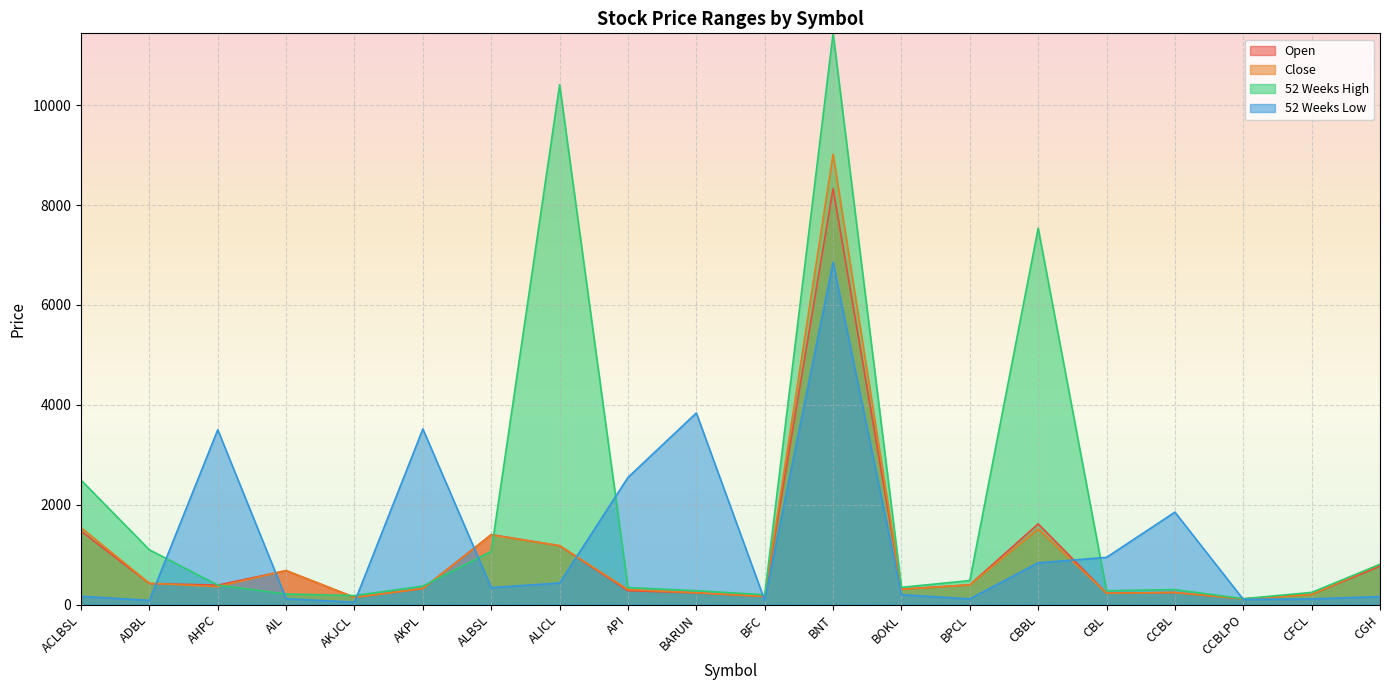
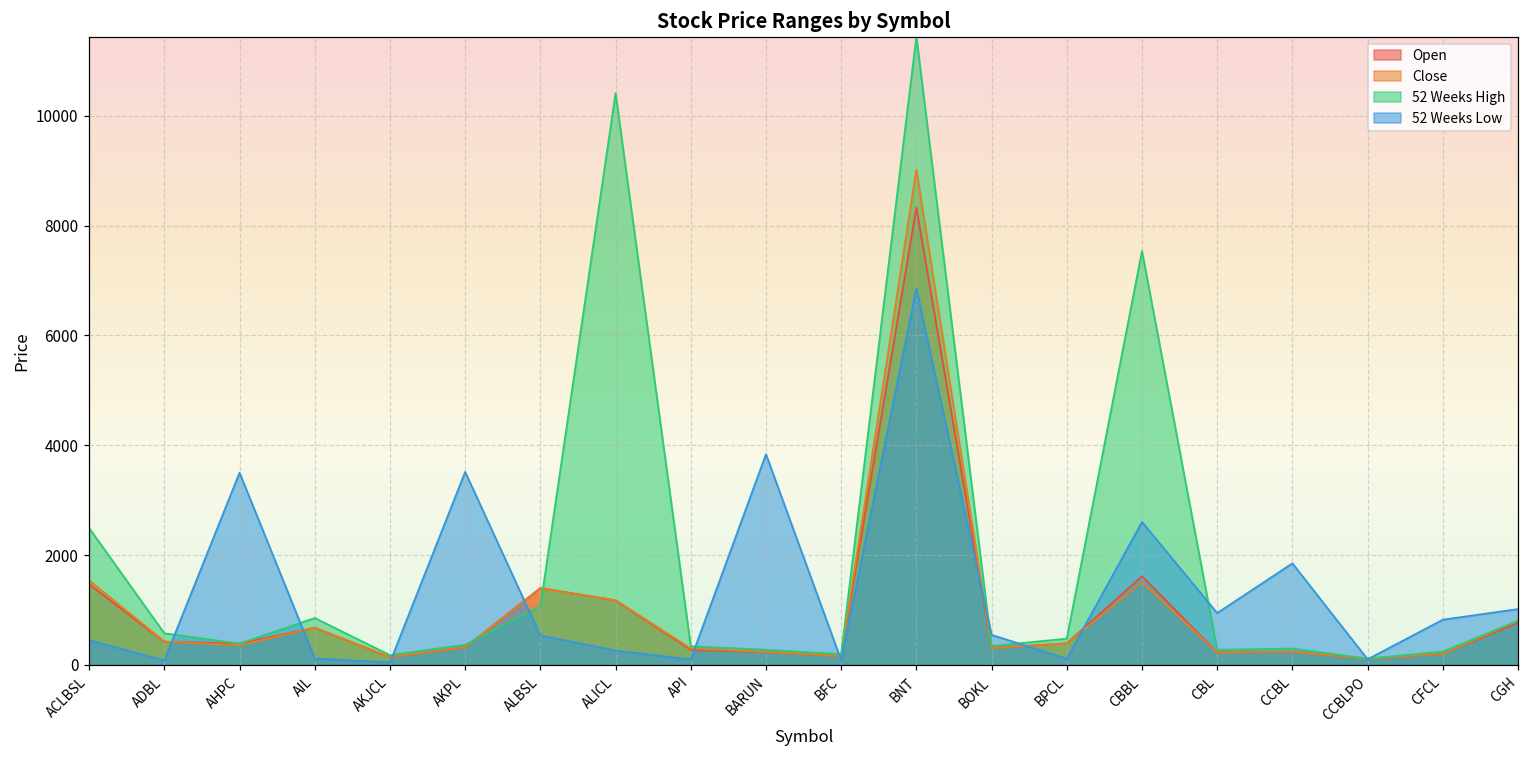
52 Weeks Low, ACLBSL: 200 -> 500
52 Weeks High, ADBL: 1100 -> 600
52 Weeks High, AIL: 200 -> 900
52 Weeks Low, ALBSL: 300 -> 500
52 Weeks Low, ALICL: 400 -> 300
52 Weeks Low, API: 2500 -> 100
52 Weeks Low, BOKL: 200 -> 500
52 Weeks Low, CBBL: 800 -> 2600
52 Weeks Low, CFCL: 100 -> 800
52 Weeks Low, CGH: 200 -> 1000
